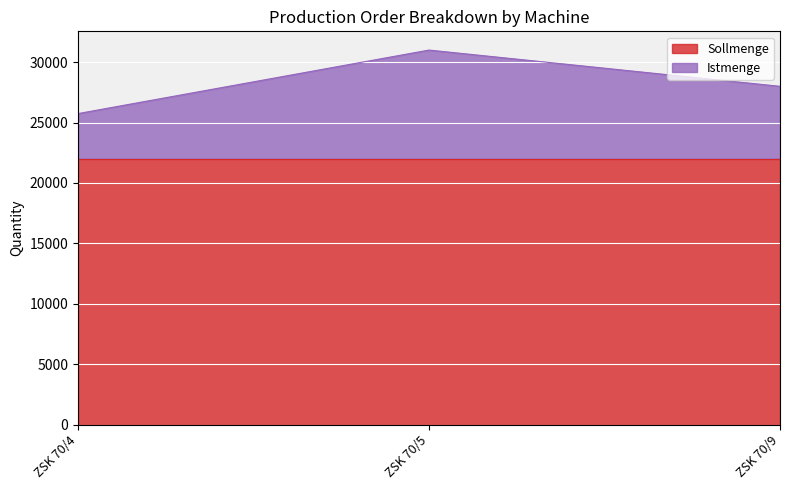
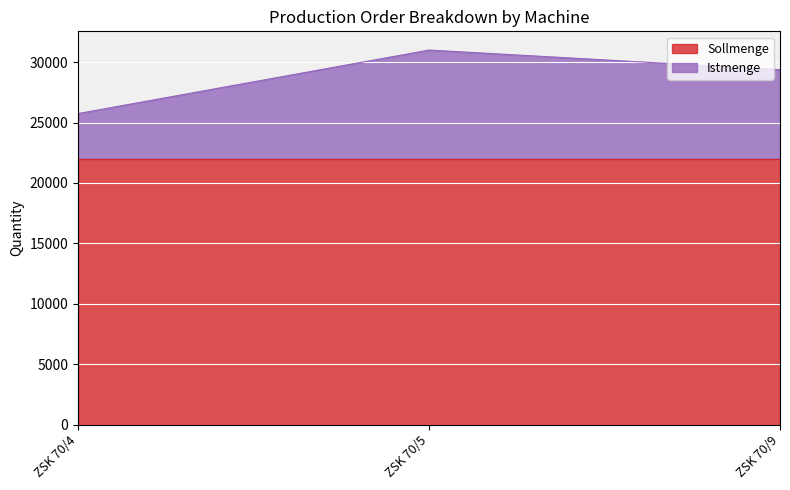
Istmenge, ZSK 70/9: 6000 -> 7400
